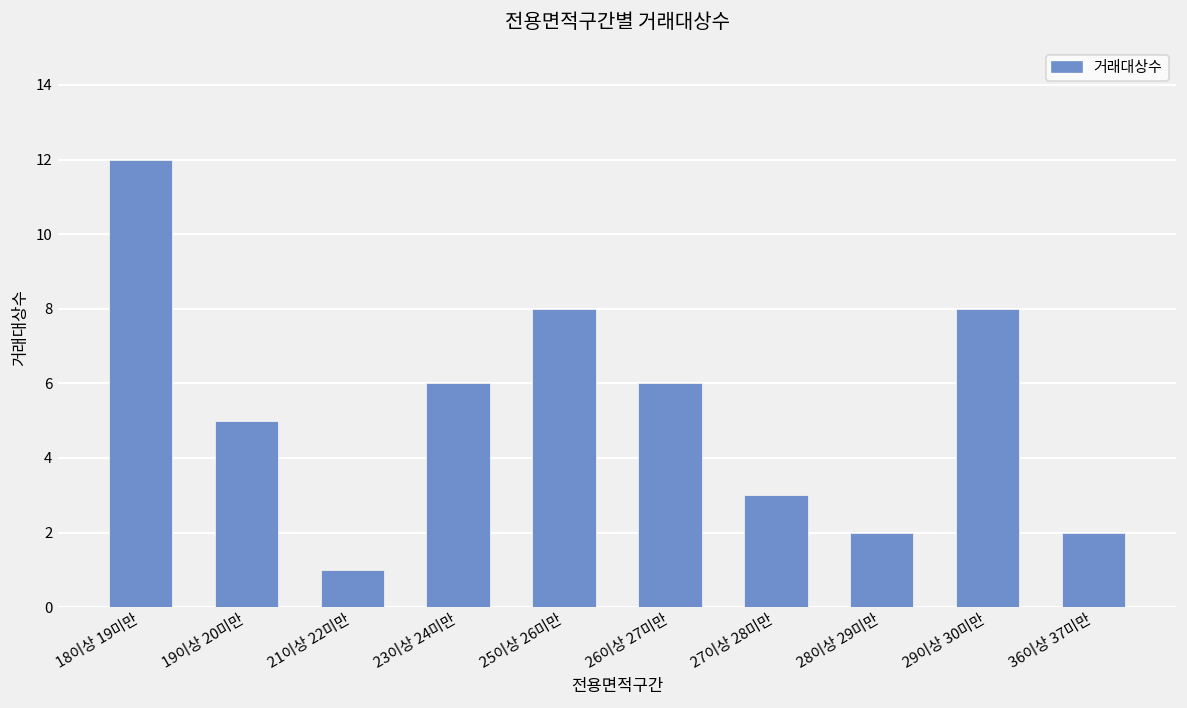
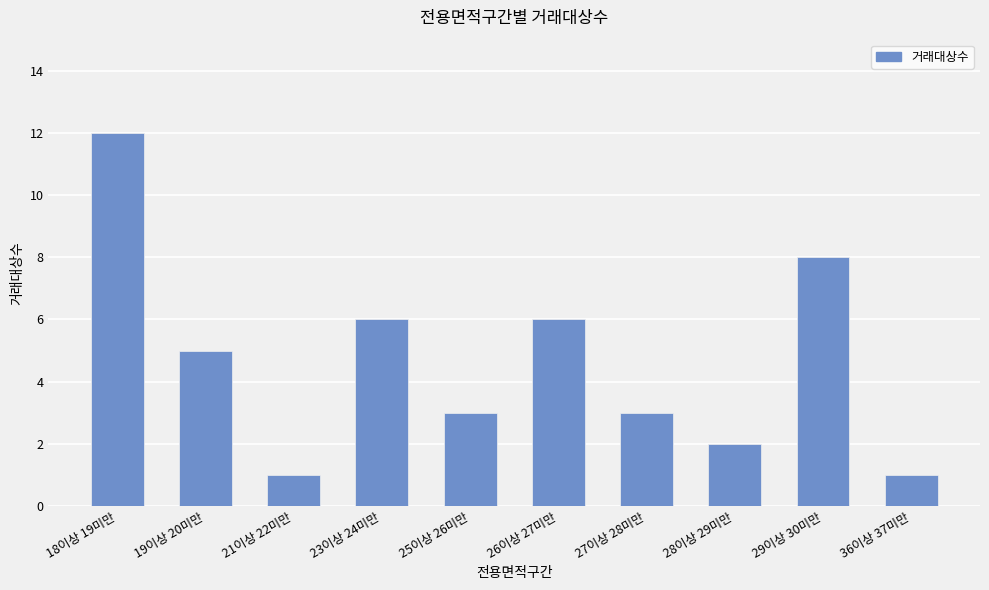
25이상 26미만: 8 -> 3
36이상 37미만: 2 -> 1
